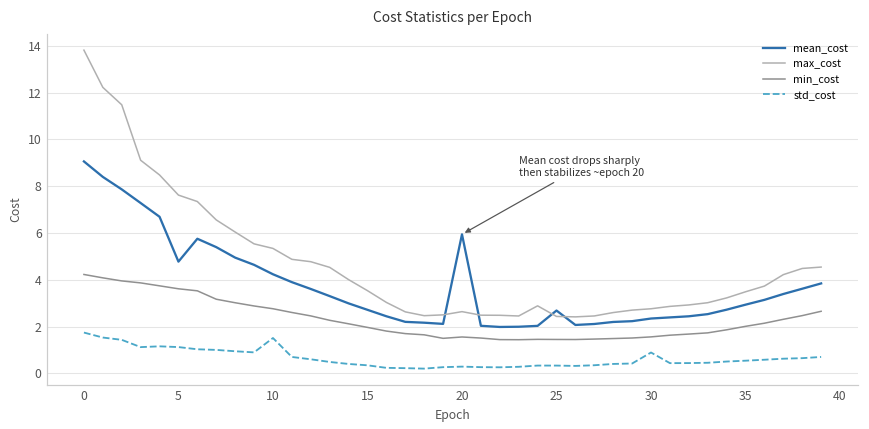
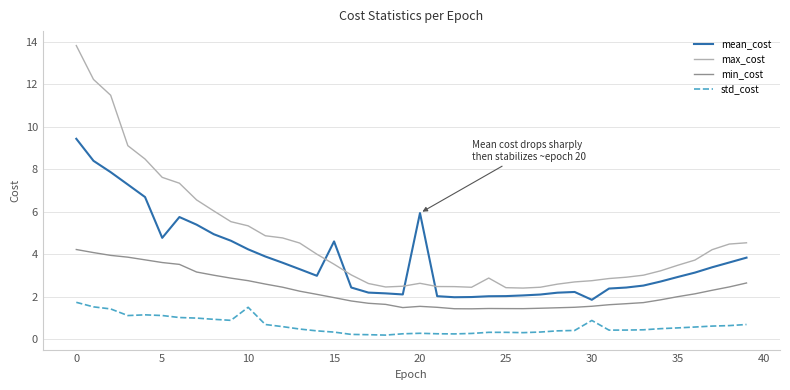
mean_cost, 0: 9.1 -> 9.4
mean_cost, 15: 2.7 -> 4.6
mean_cost, 25: 2.7 -> 2.0
mean_cost, 30: 2.3 -> 1.9
